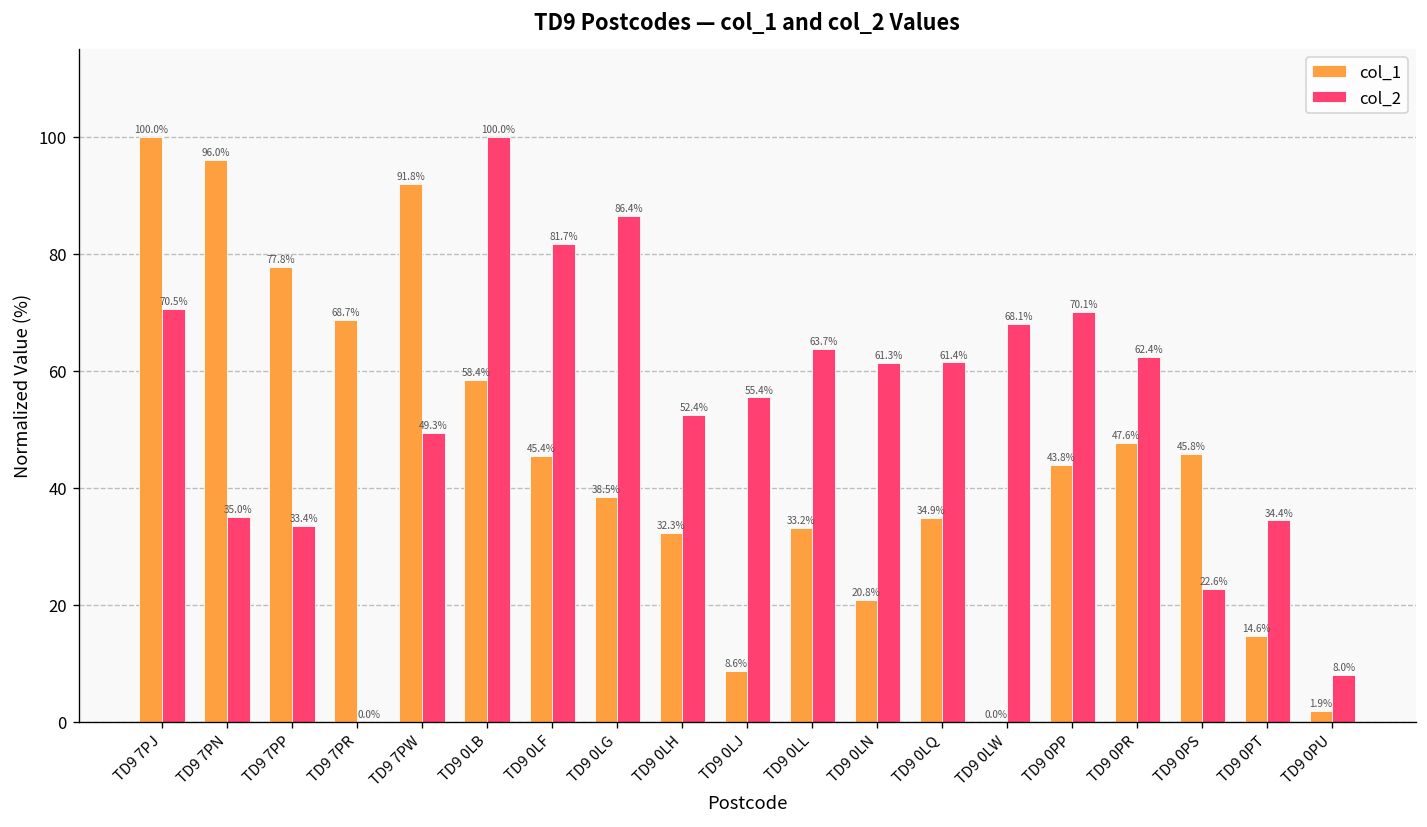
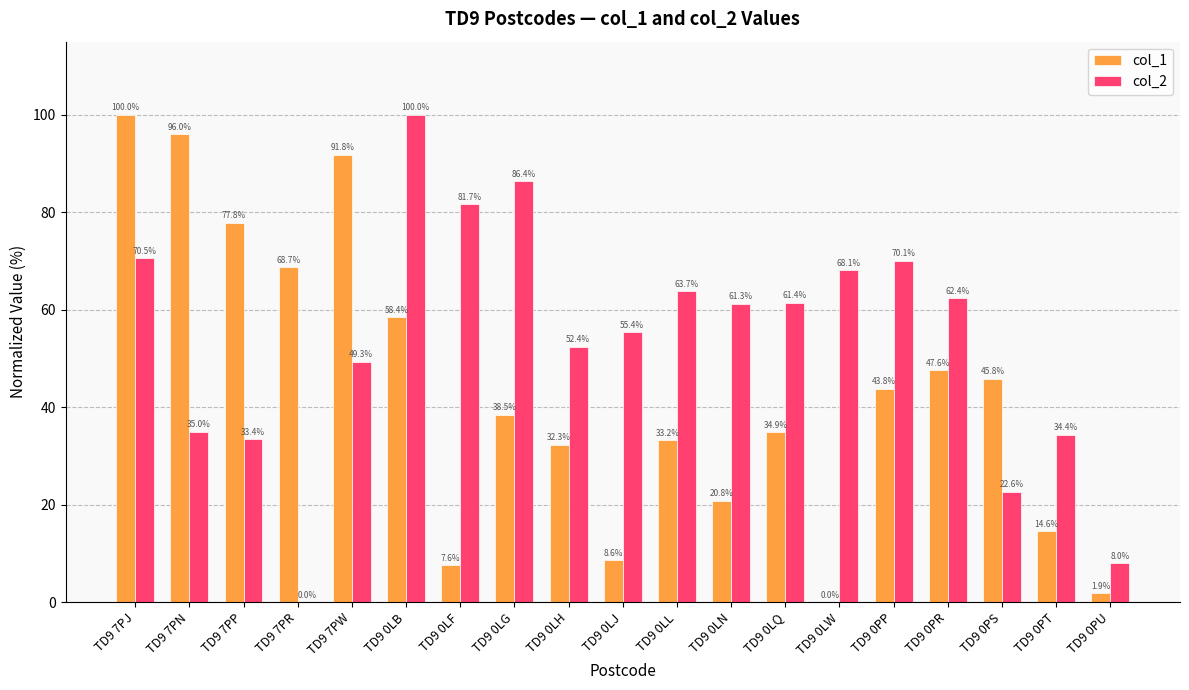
col_1, TD9 0LF: 45.4% -> 7.6%
